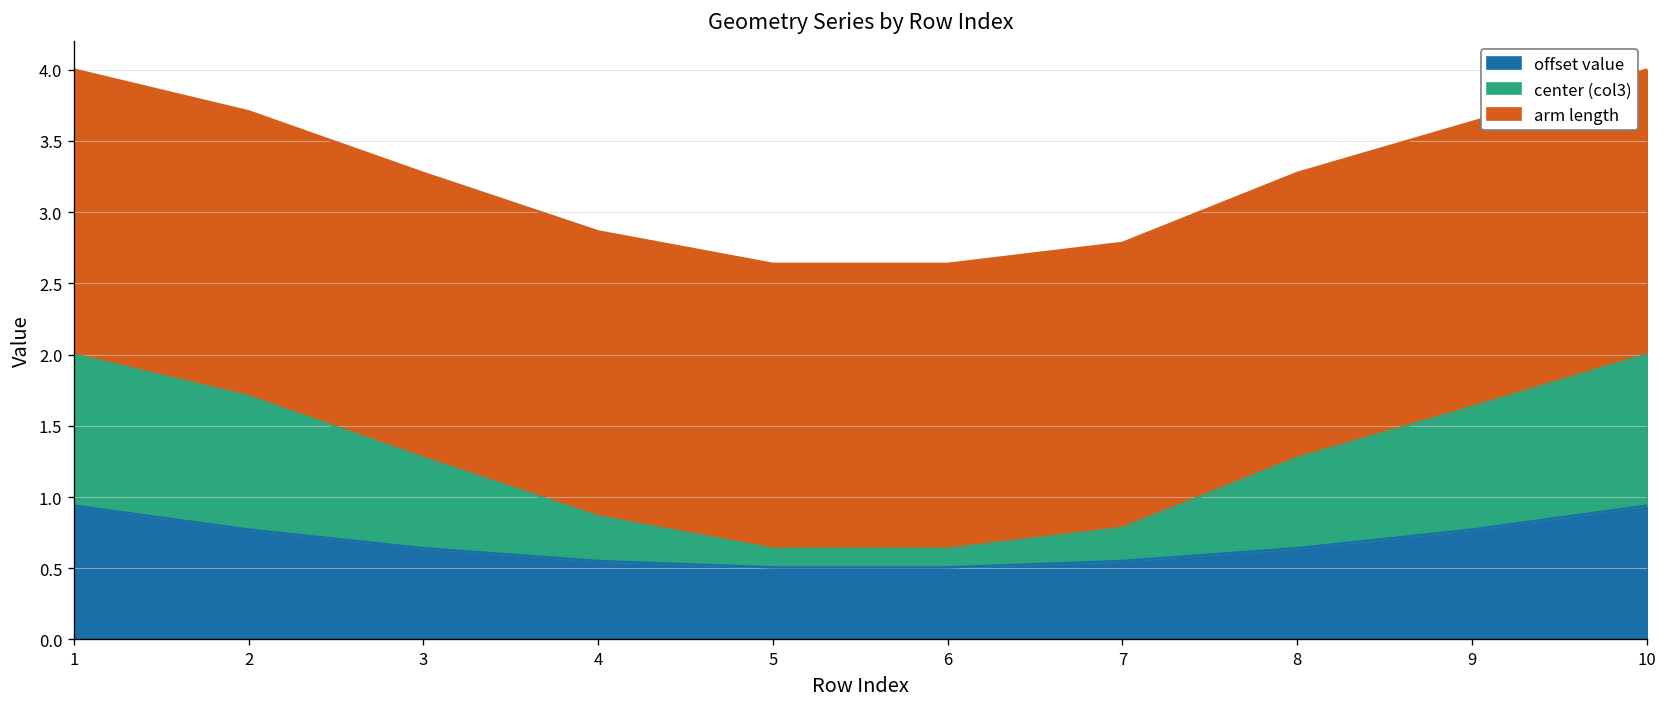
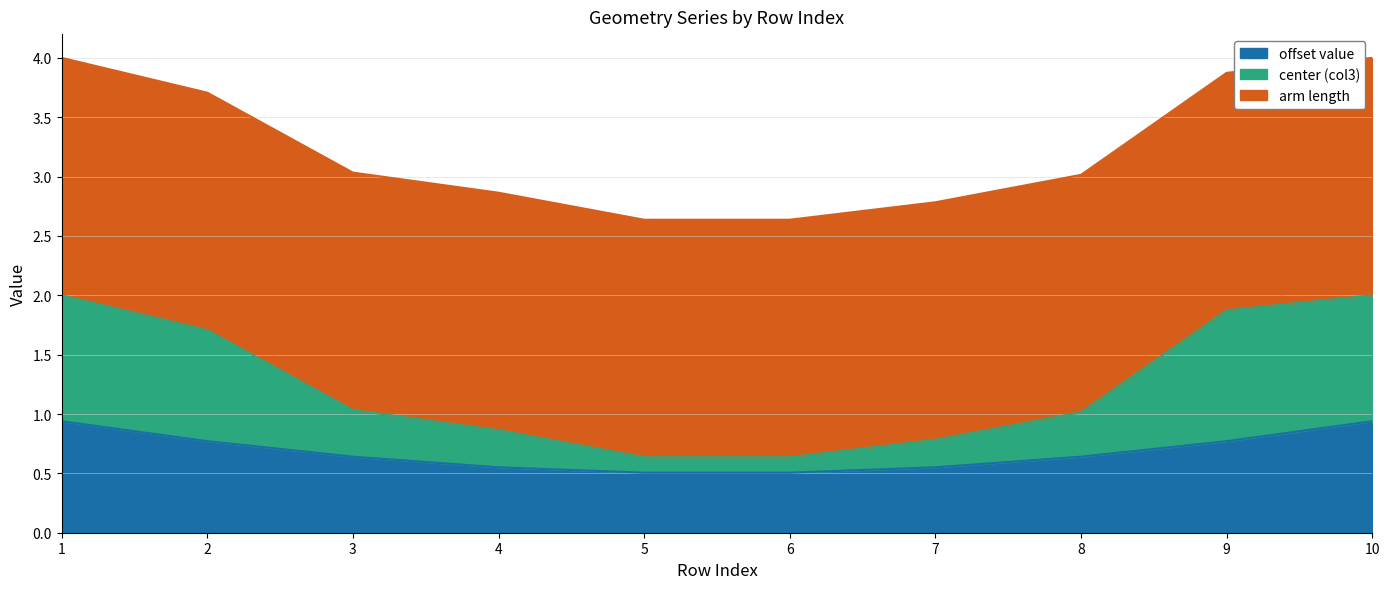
center (col3), 3: 0.63 -> 0.39
center (col3), 8: 0.63 -> 0.37
center (col3), 9: 0.86 -> 1.10
